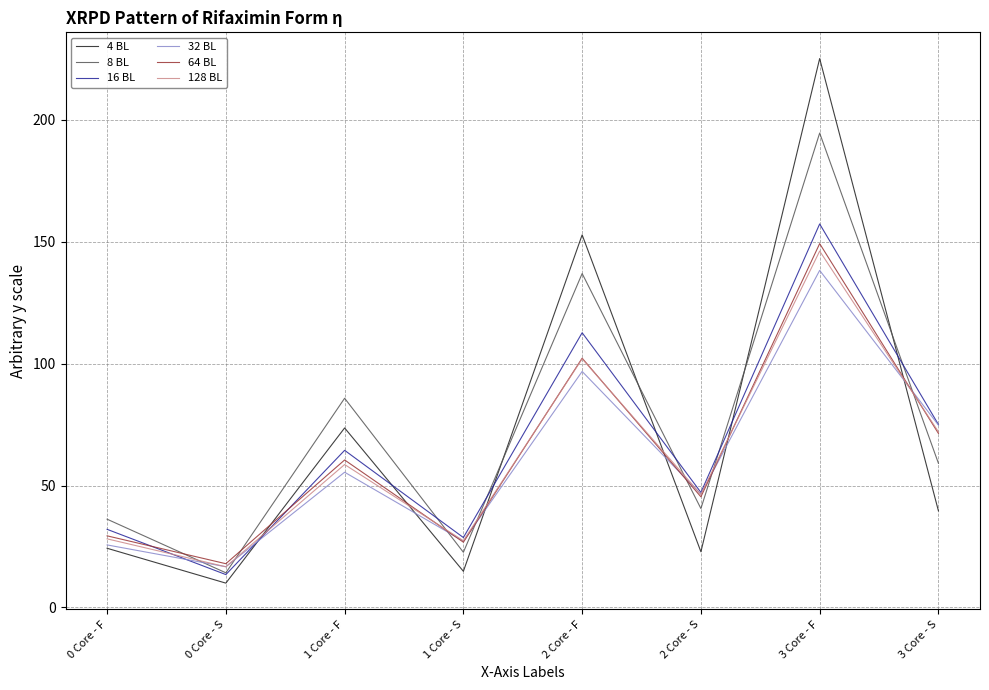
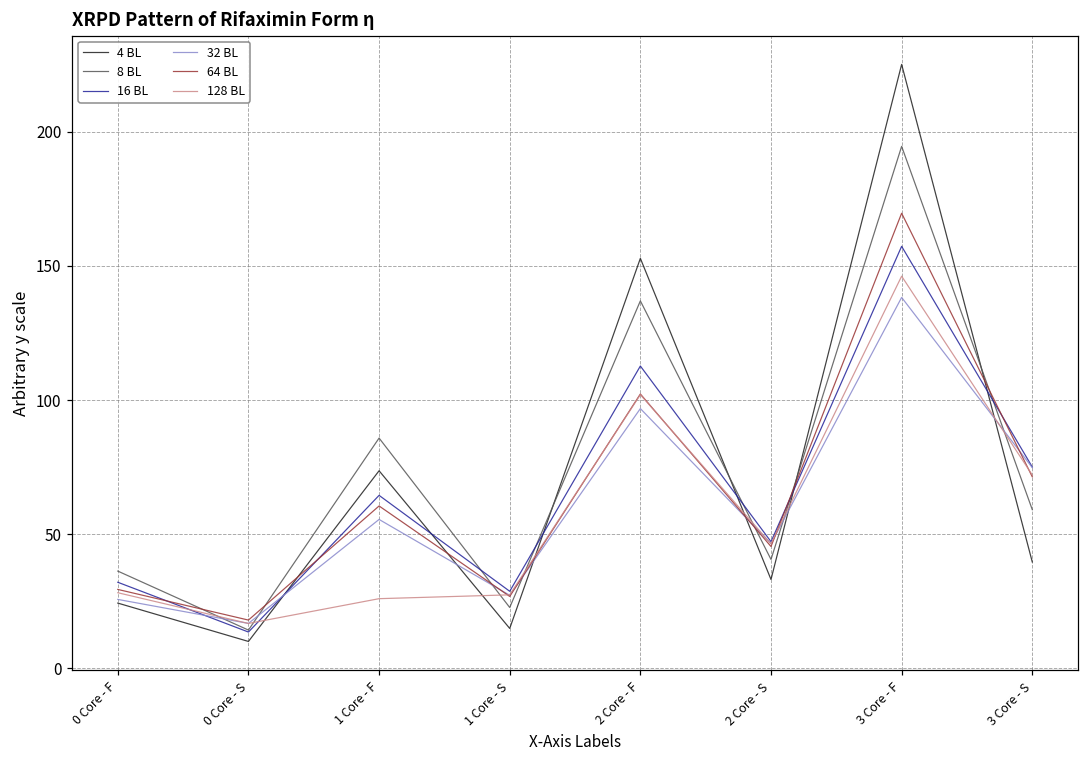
128 BL, 1 Core - F: 59 -> 26
4 BL, 2 Core - S: 23 -> 33
64 BL, 3 Core - F: 149 -> 170
